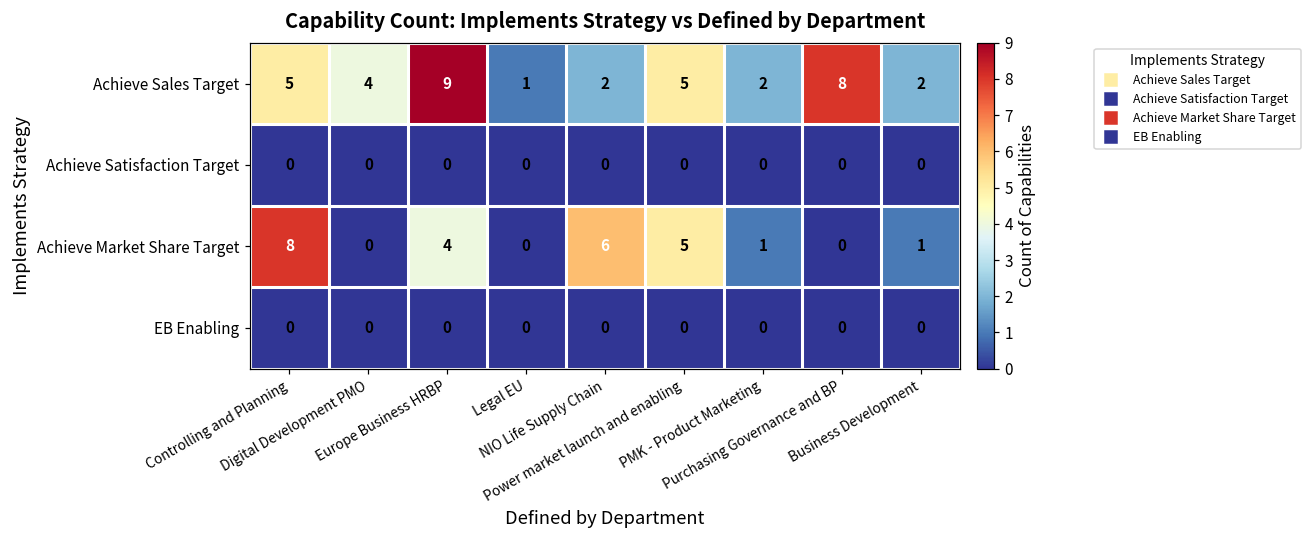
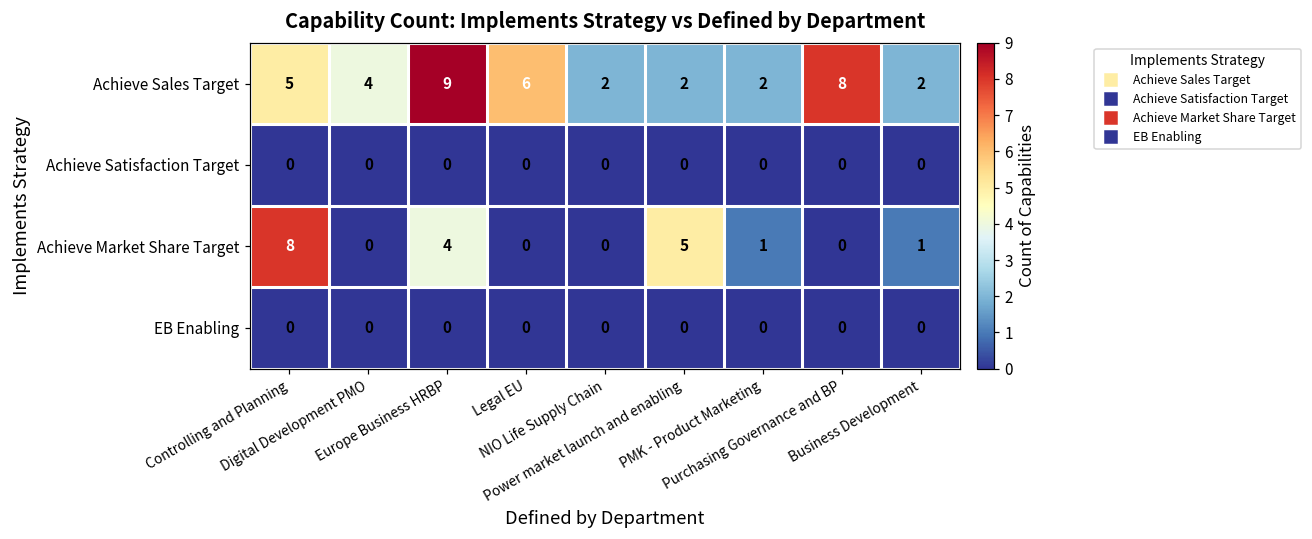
Achieve Sales Target, Legal EU: 1 -> 6
Achieve Sales Target, Power market launch and enabling: 5 -> 2
Achieve Market Share Target, NIO Life Supply Chain: 6 -> 0
